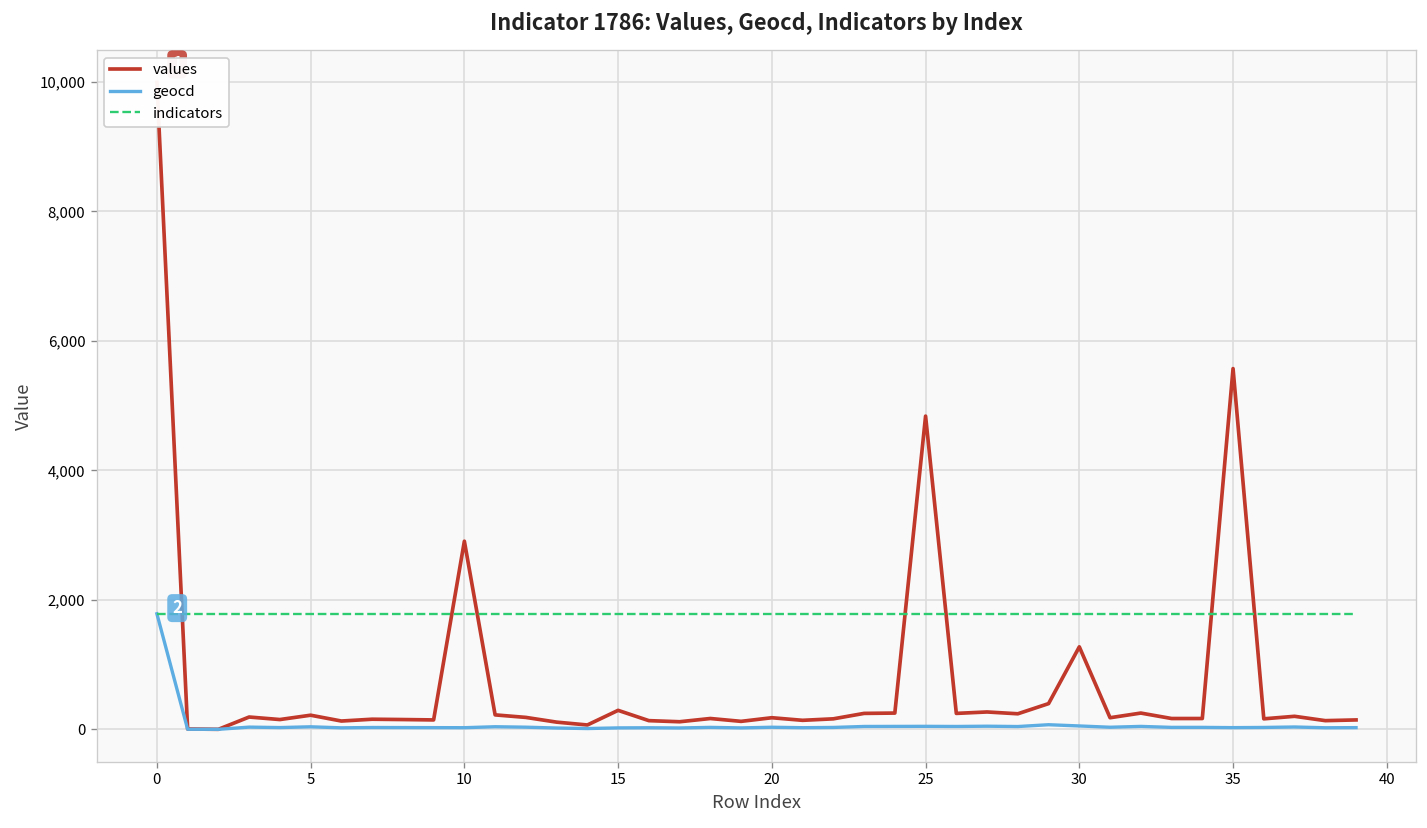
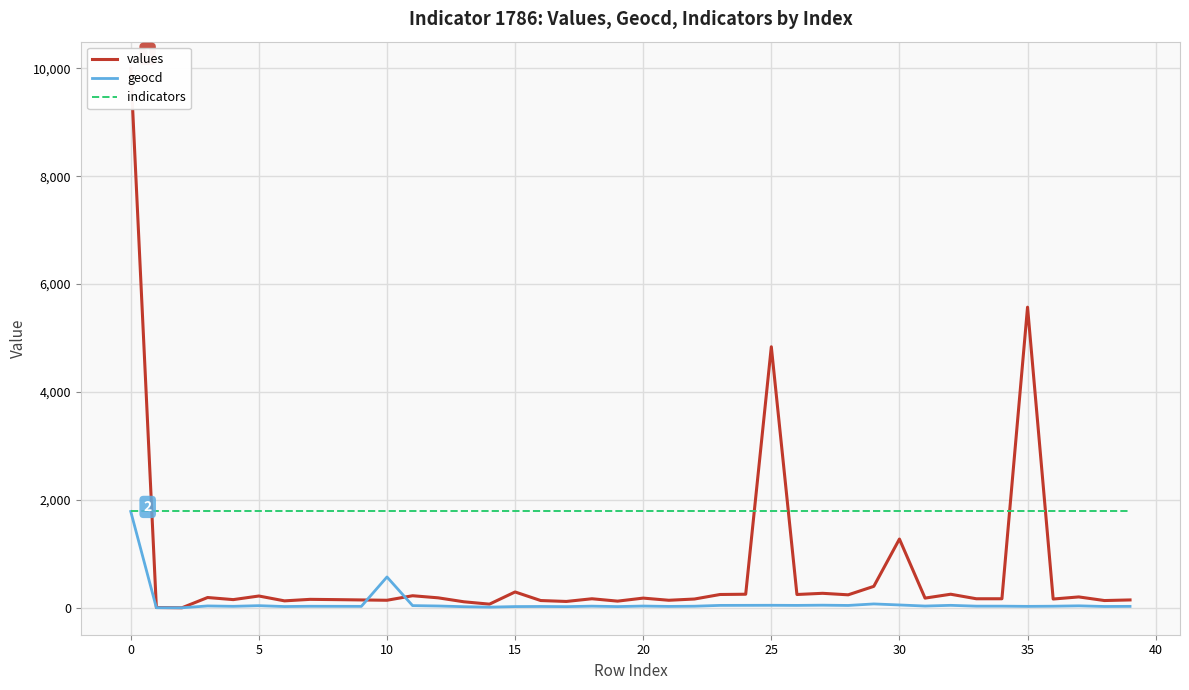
values, 10: 2,900 -> 100
geocd, 10: 0 -> 600
